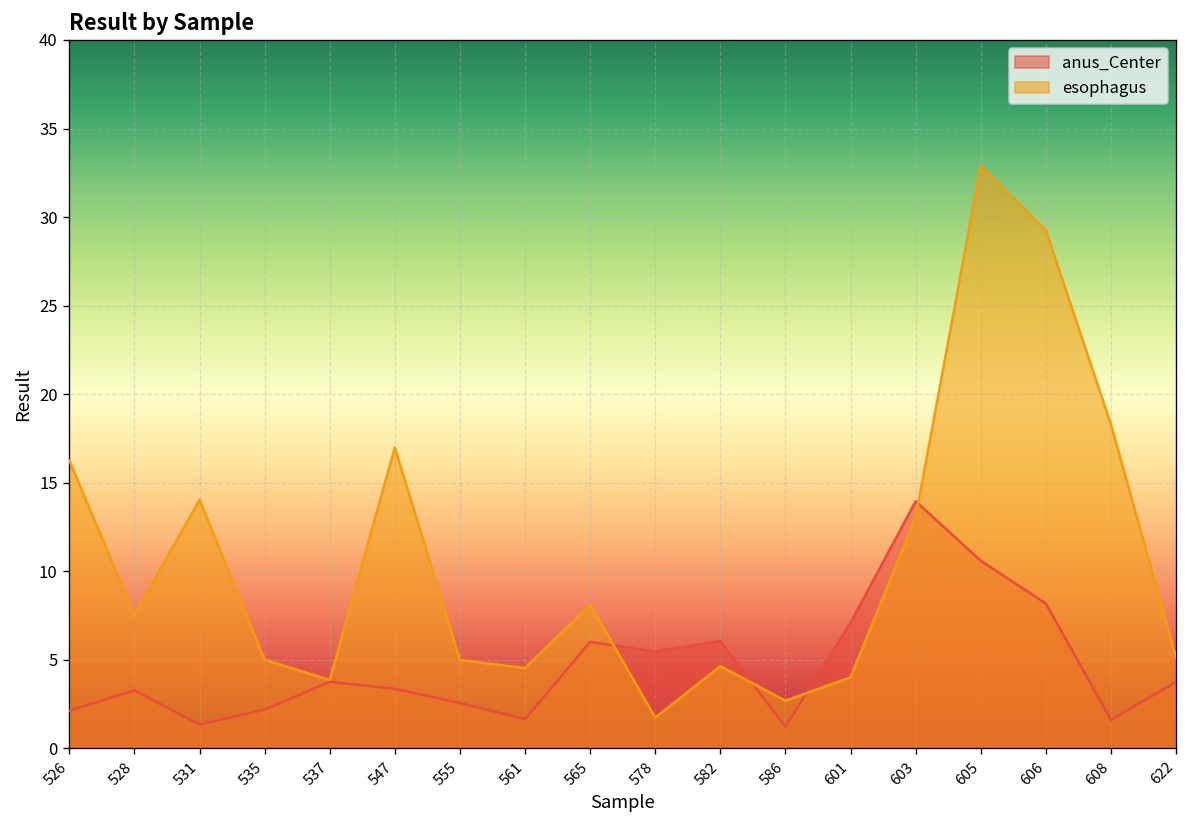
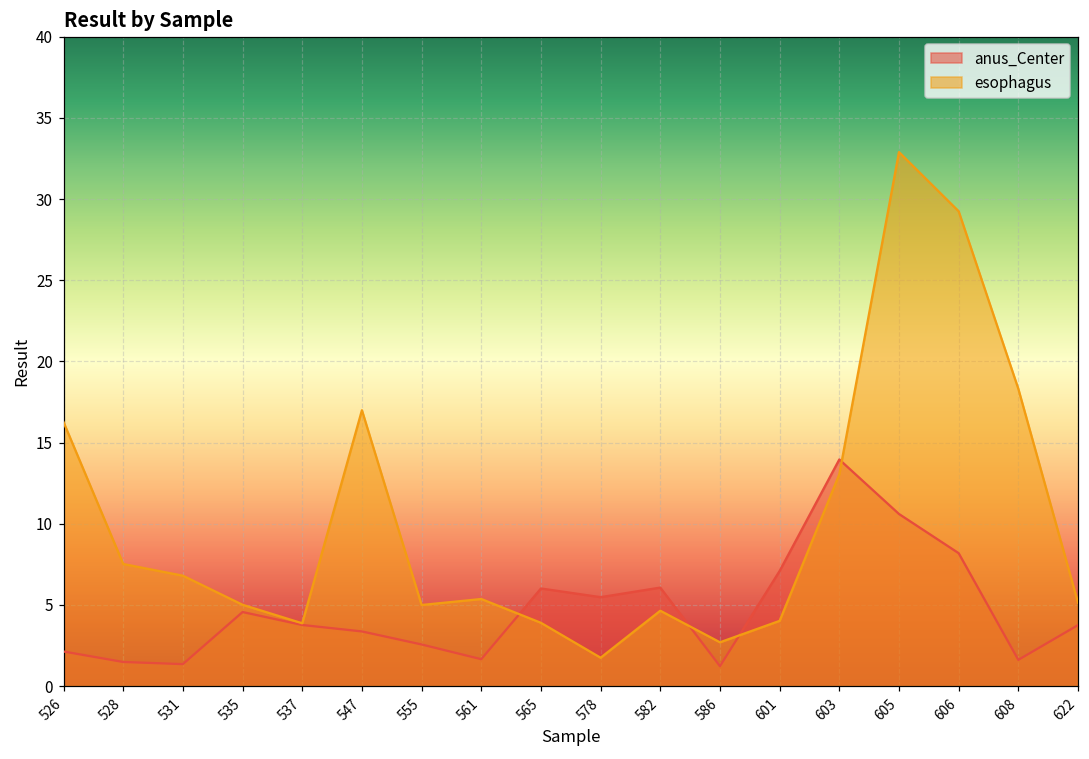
anus_Center, 528: 3.3 -> 1.5
esophagus, 531: 14.0 -> 6.8
anus_Center, 535: 2.2 -> 4.6
esophagus, 561: 4.5 -> 5.4
esophagus, 565: 8.1 -> 3.9
